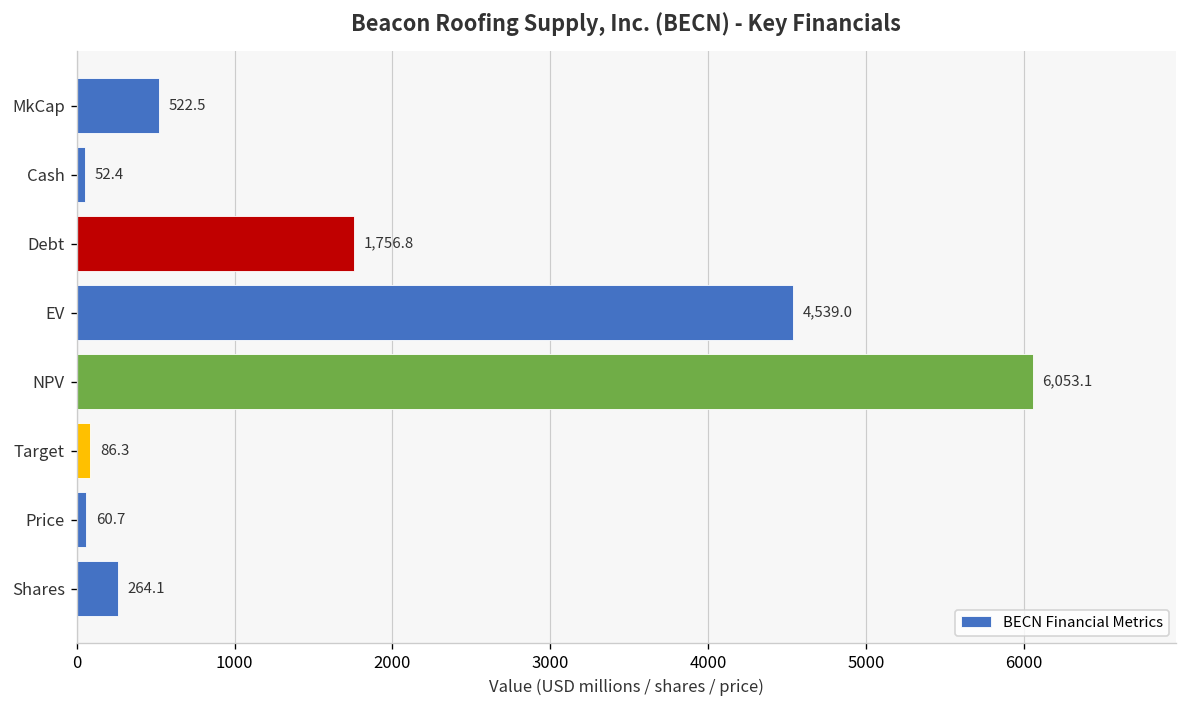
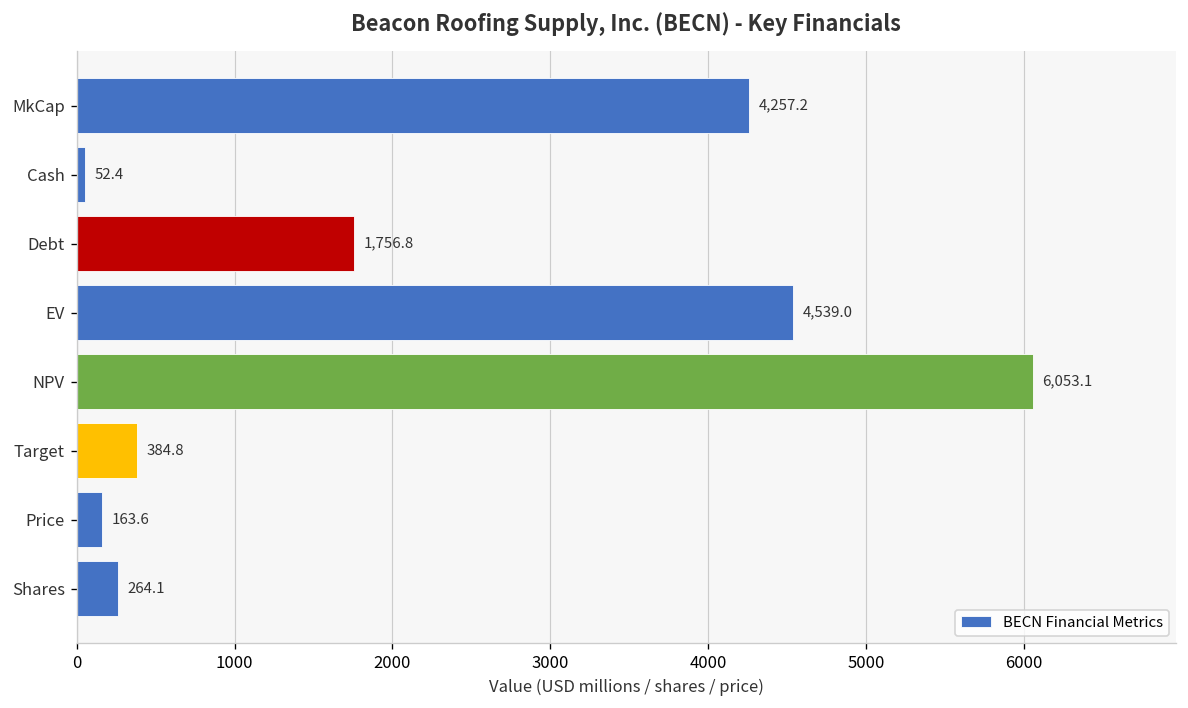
MkCap: 522.5 -> 4,257.2
Target: 86.3 -> 384.8
Price: 60.7 -> 163.6
